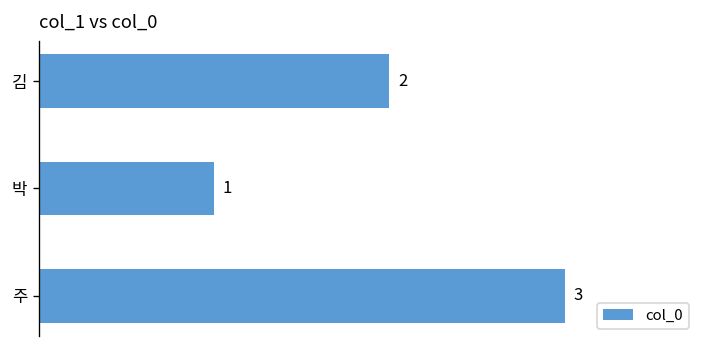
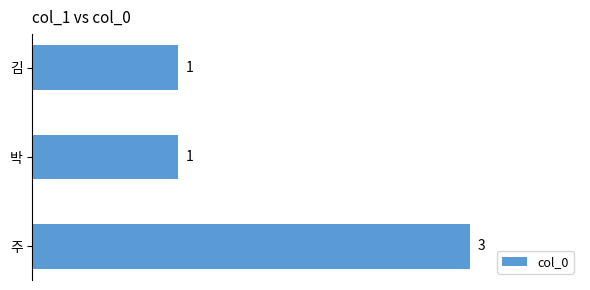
김: 2 -> 1
